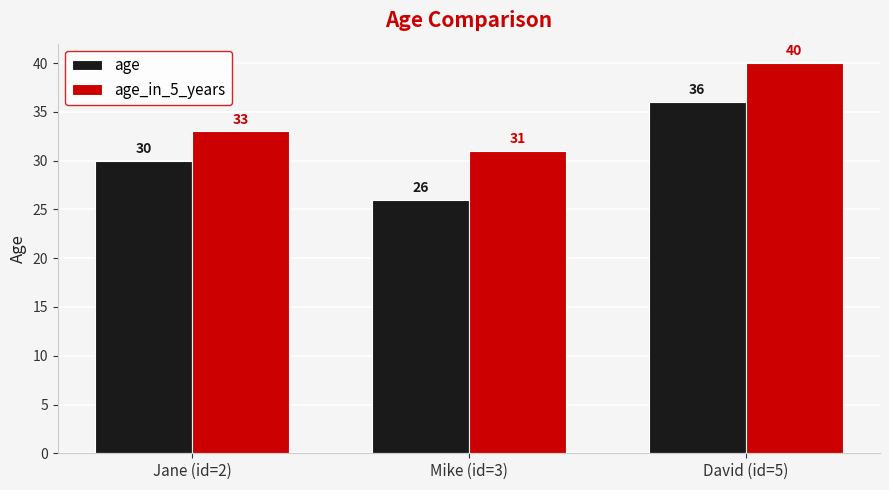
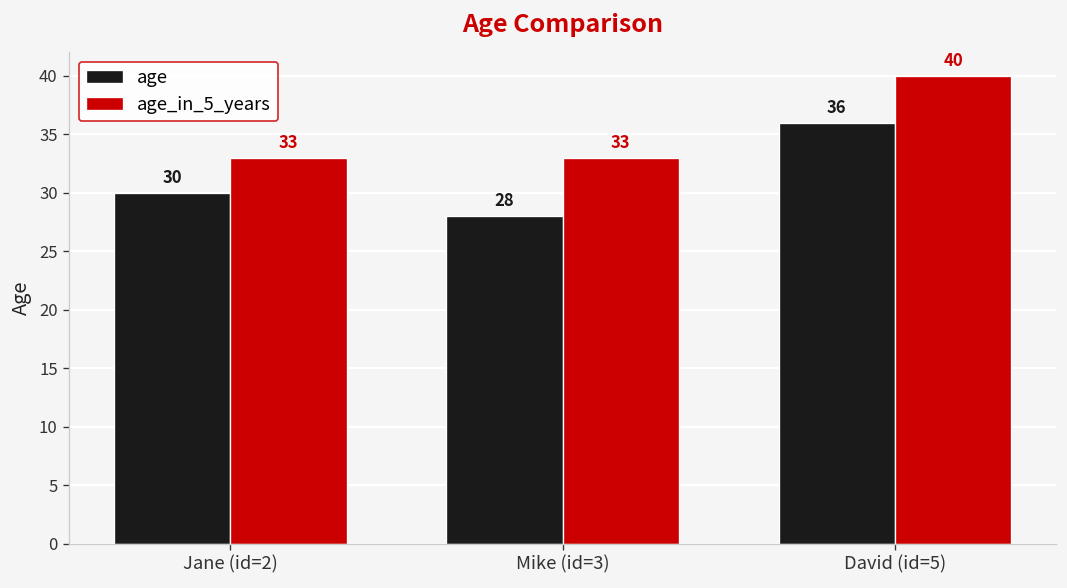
age, Mike (id=3): 26 -> 28
age_in_5_years, Mike (id=3): 31 -> 33
